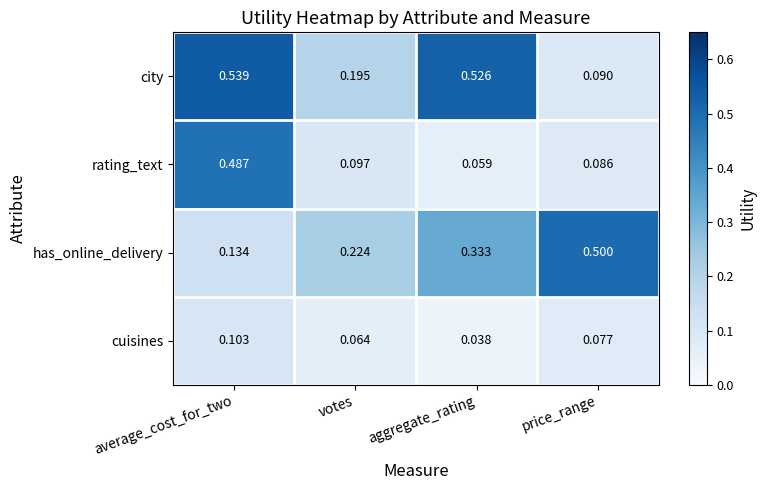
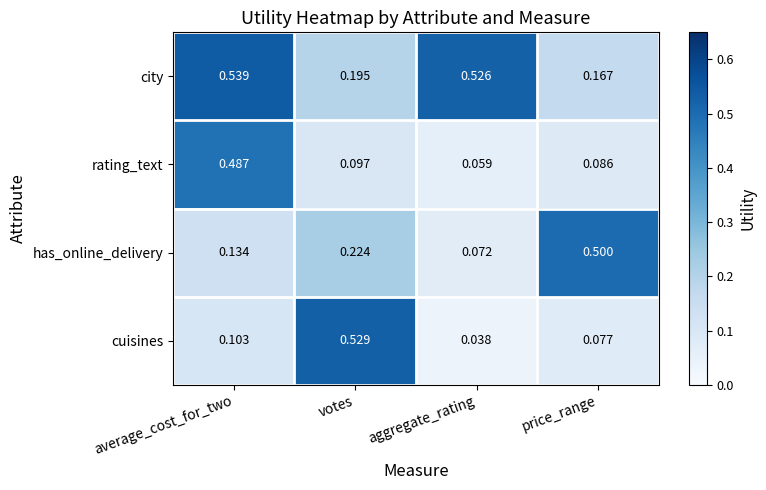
city, price_range: 0.090 -> 0.167
has_online_delivery, aggregate_rating: 0.333 -> 0.072
cuisines, votes: 0.064 -> 0.529
